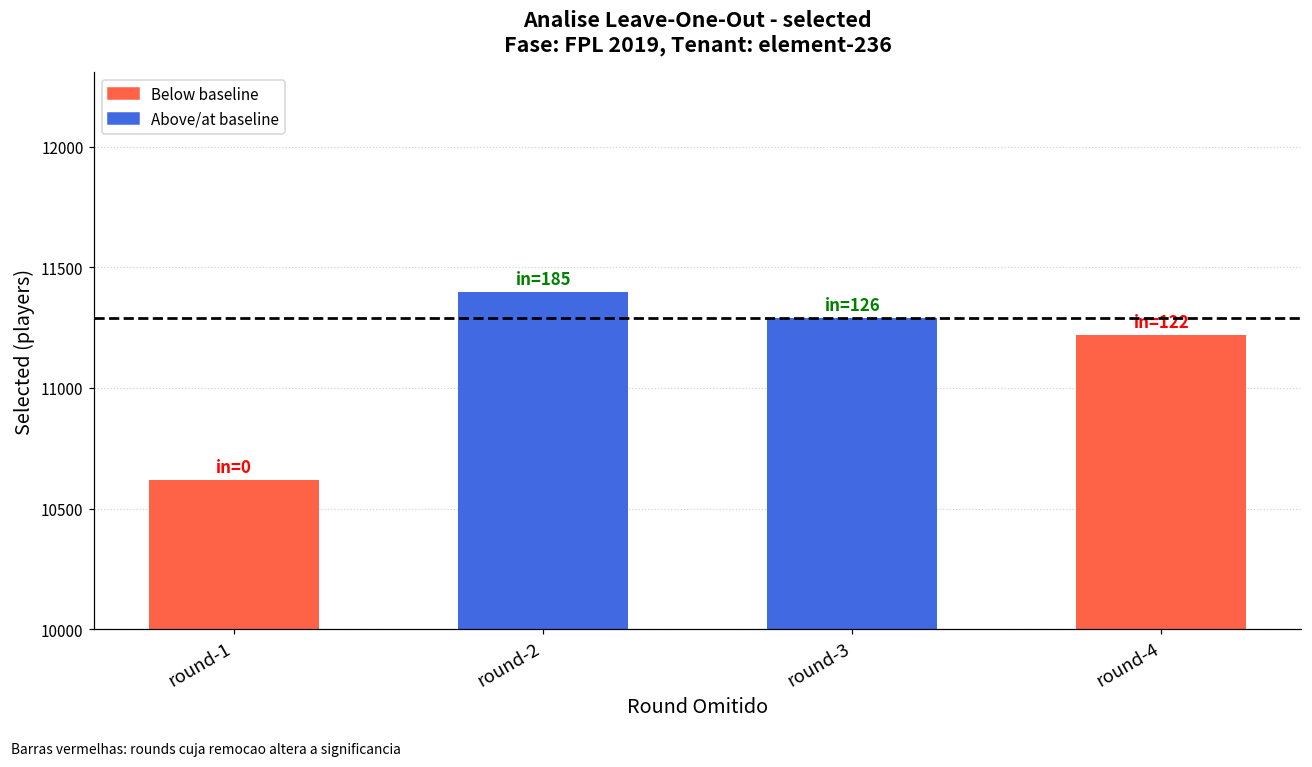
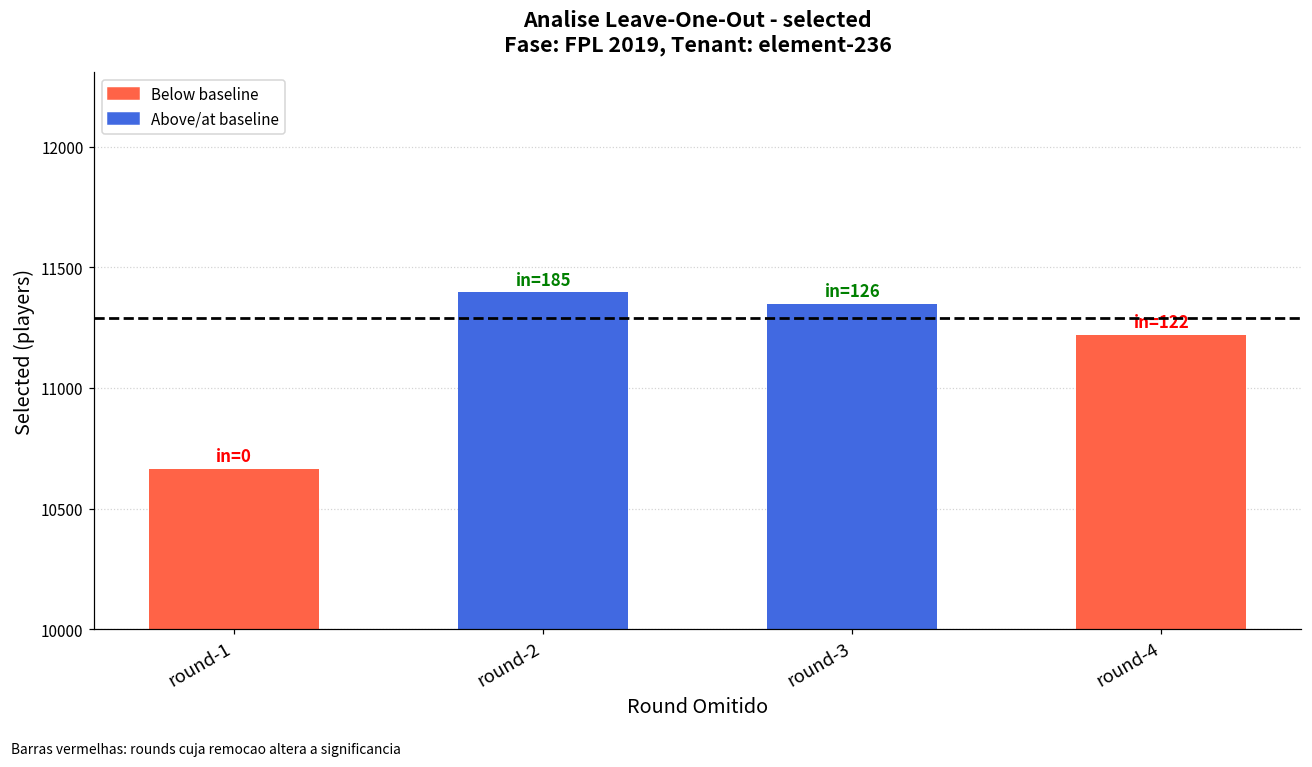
round-1: 10620 -> 10660
round-3: 11290 -> 11350
